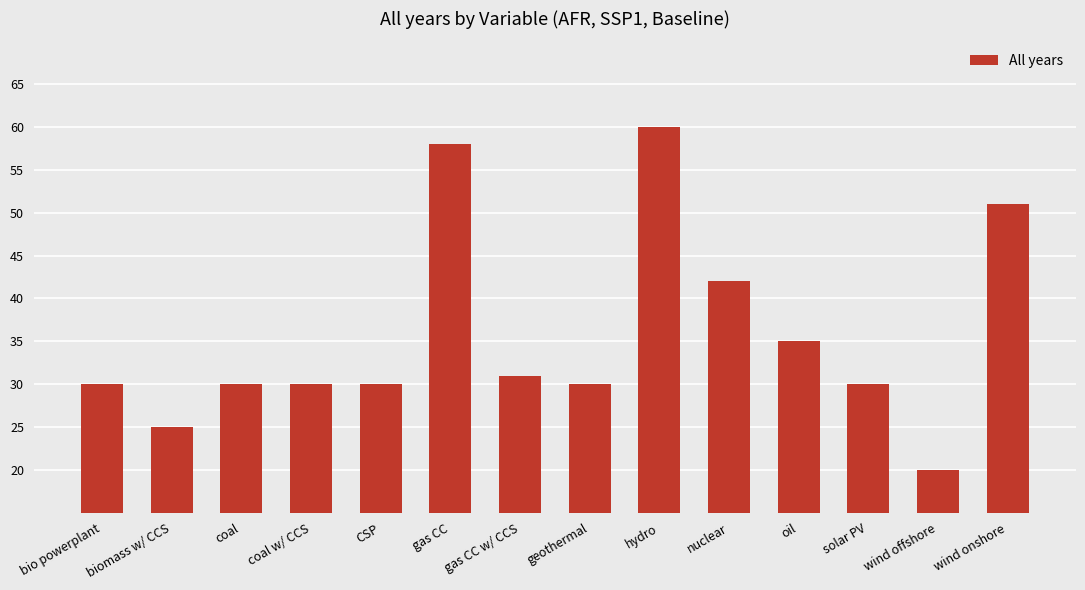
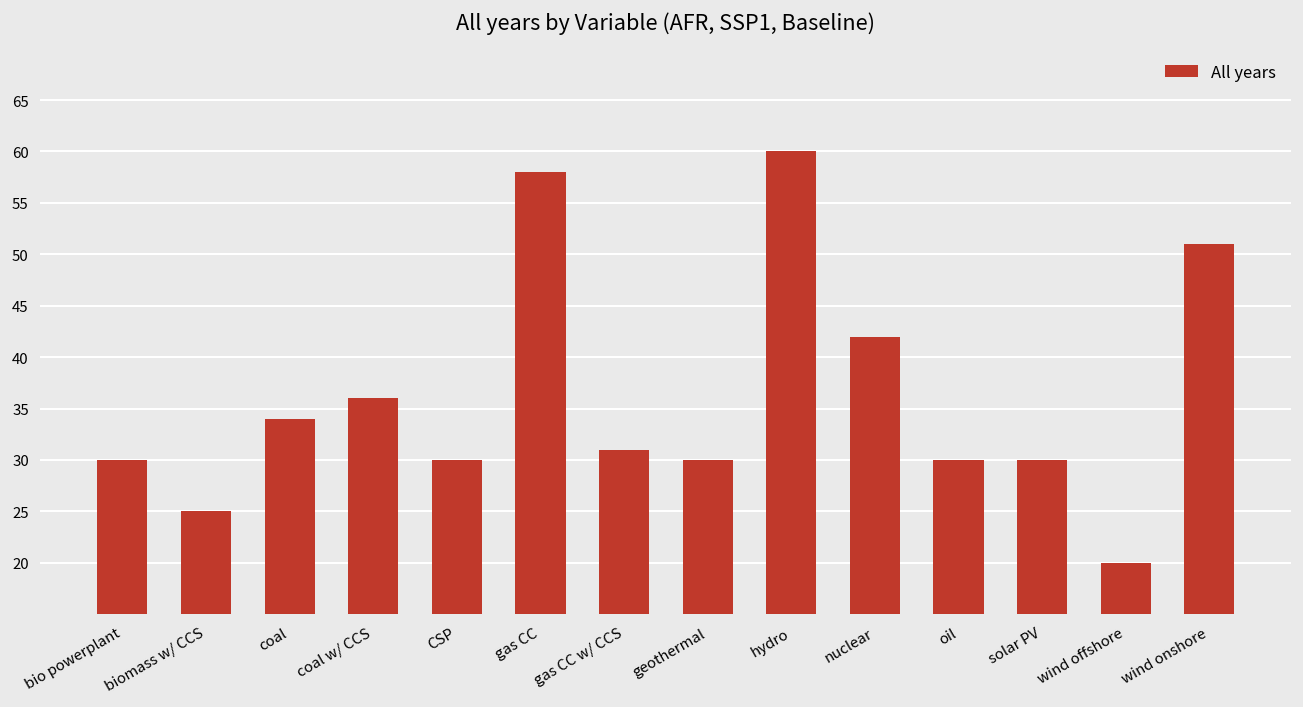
coal: 30 -> 34
coal w/ CCS: 30 -> 36
oil: 35 -> 30
